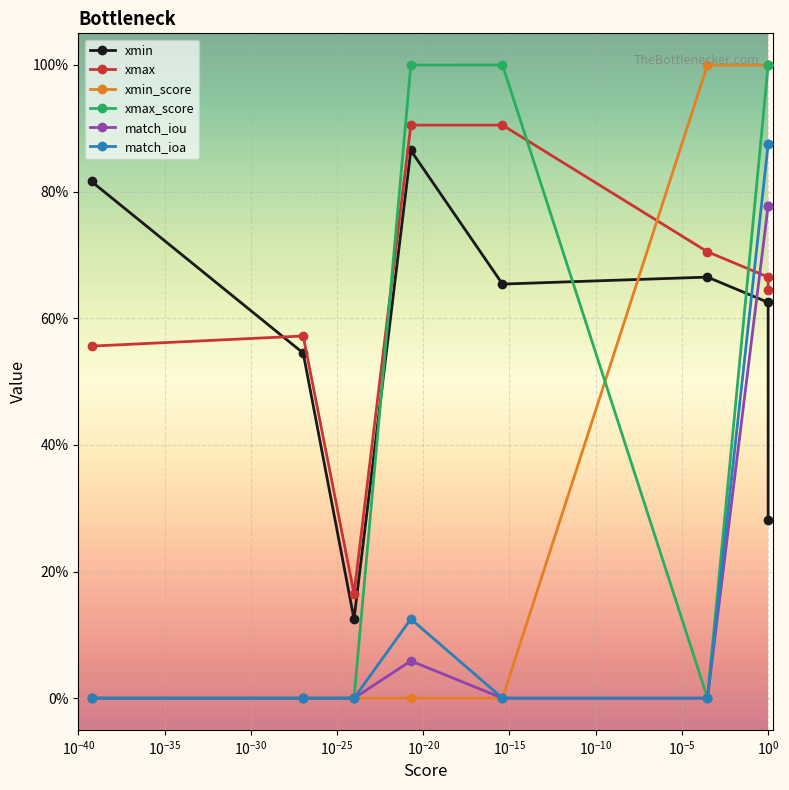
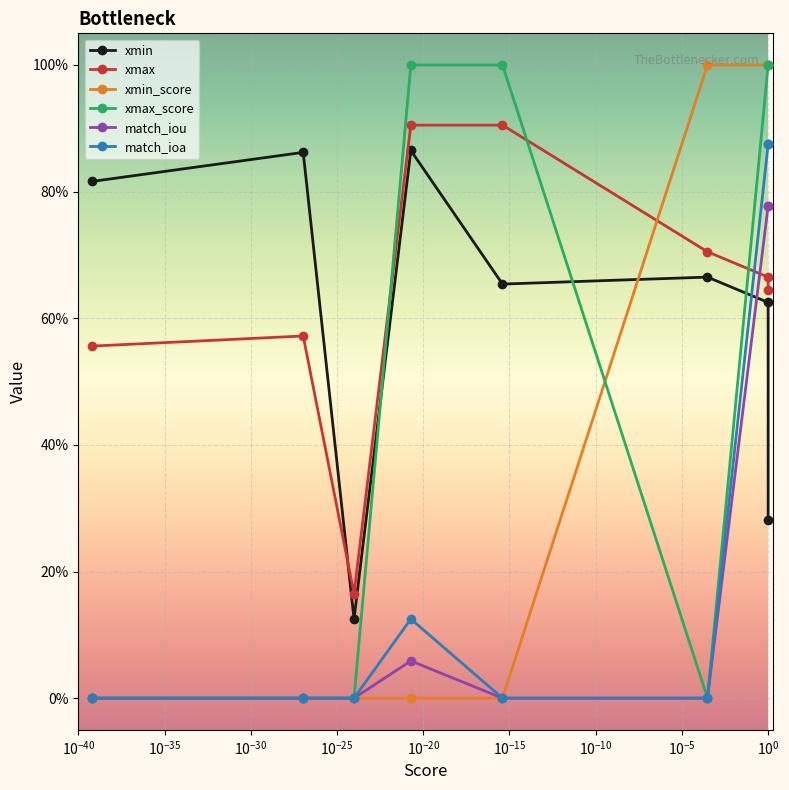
xmin, 10^-30: 55% -> 86%
